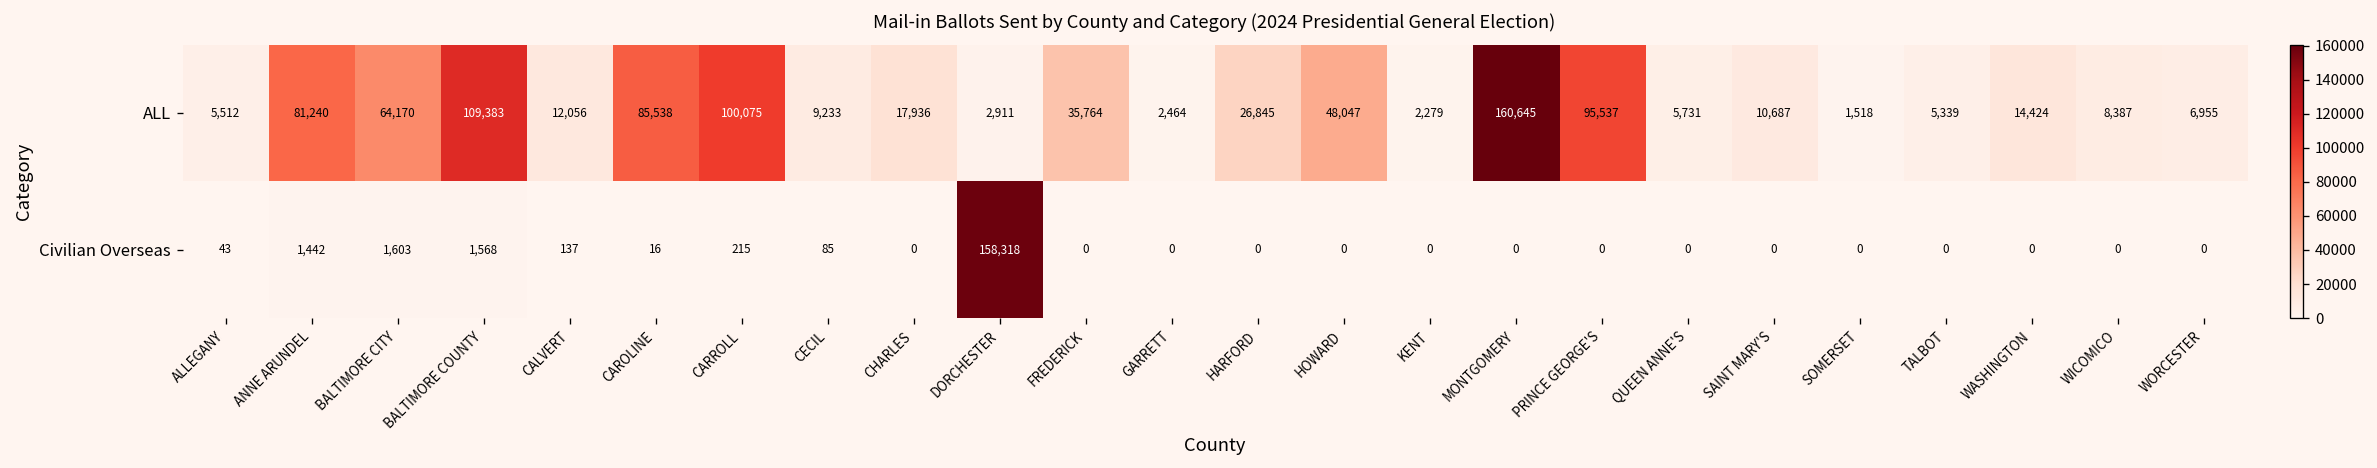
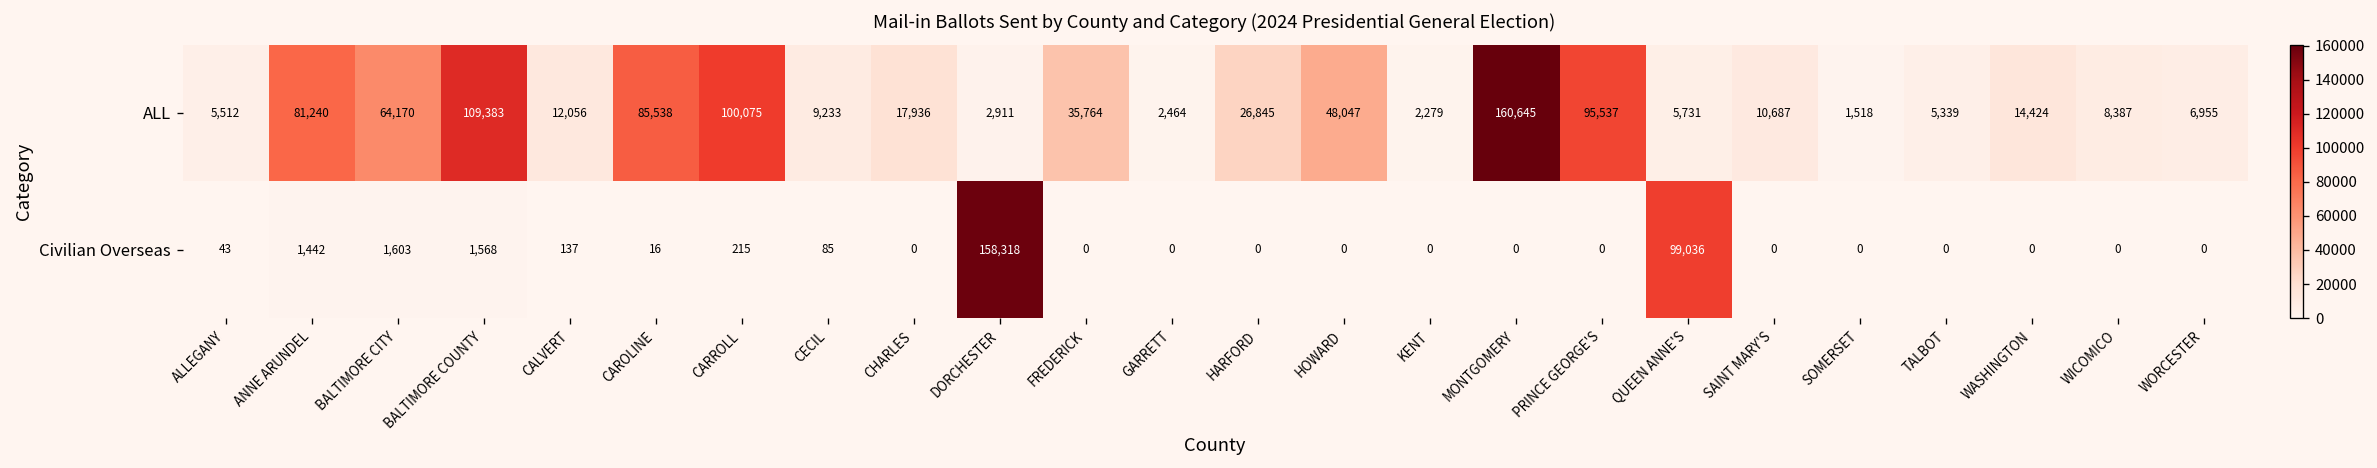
Civilian Overseas, QUEEN ANNE'S: 0 -> 99,036
